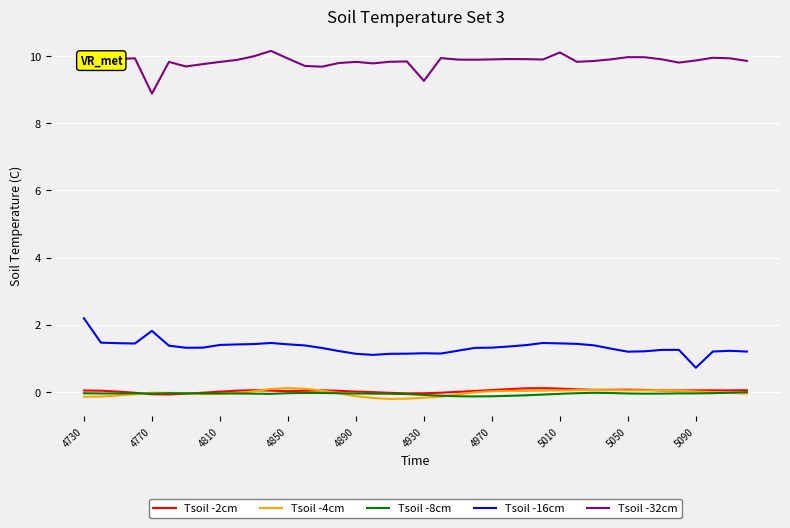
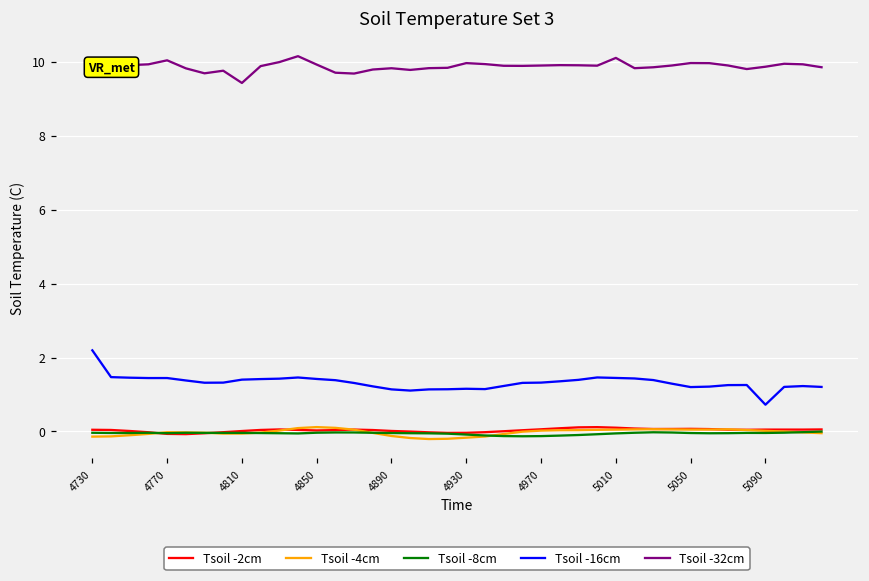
Tsoil -16cm, 4770: 1.8 -> 1.4
Tsoil -32cm, 4770: 8.9 -> 10.0
Tsoil -32cm, 4810: 9.8 -> 9.4
Tsoil -32cm, 4930: 9.3 -> 10.0
